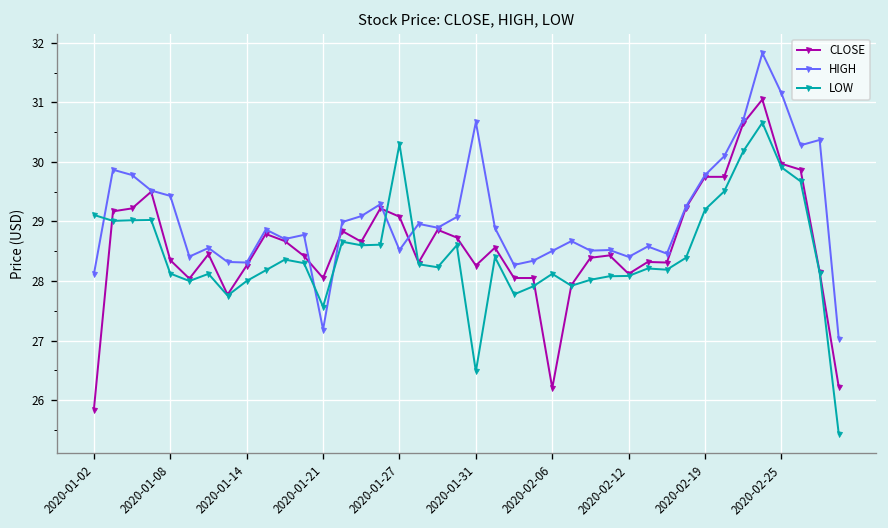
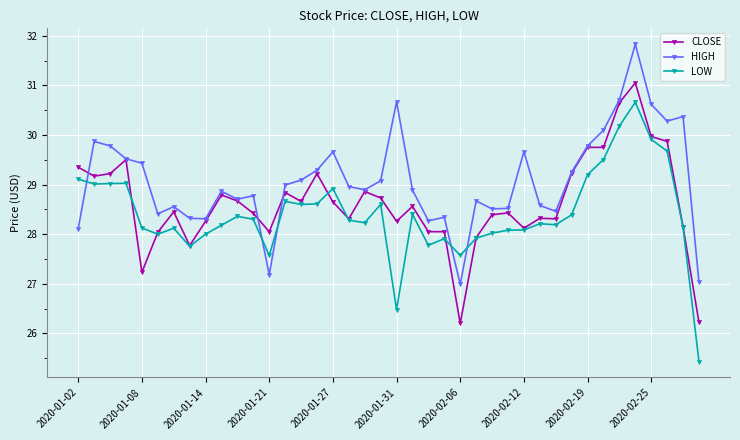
CLOSE, 2020-01-02: 25.8 -> 29.4
CLOSE, 2020-01-08: 28.4 -> 27.2
CLOSE, 2020-01-27: 29.1 -> 28.7
HIGH, 2020-01-27: 28.5 -> 29.7
LOW, 2020-01-27: 30.3 -> 28.9
HIGH, 2020-02-06: 28.5 -> 27.0
LOW, 2020-02-06: 28.1 -> 27.6
HIGH, 2020-02-12: 28.4 -> 29.7
HIGH, 2020-02-25: 31.2 -> 30.6
